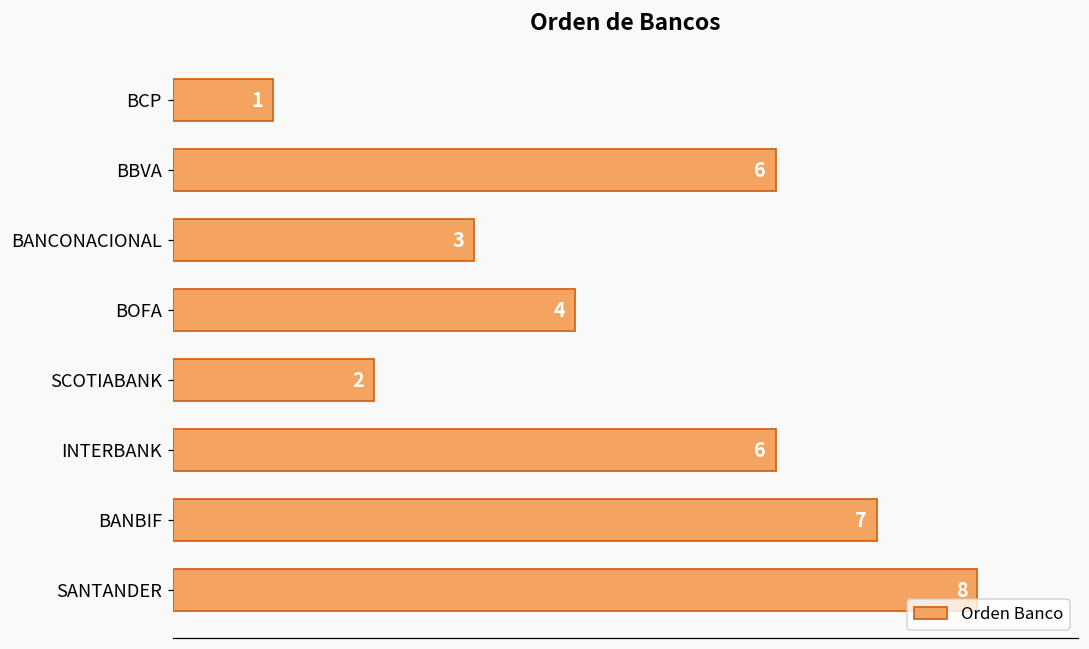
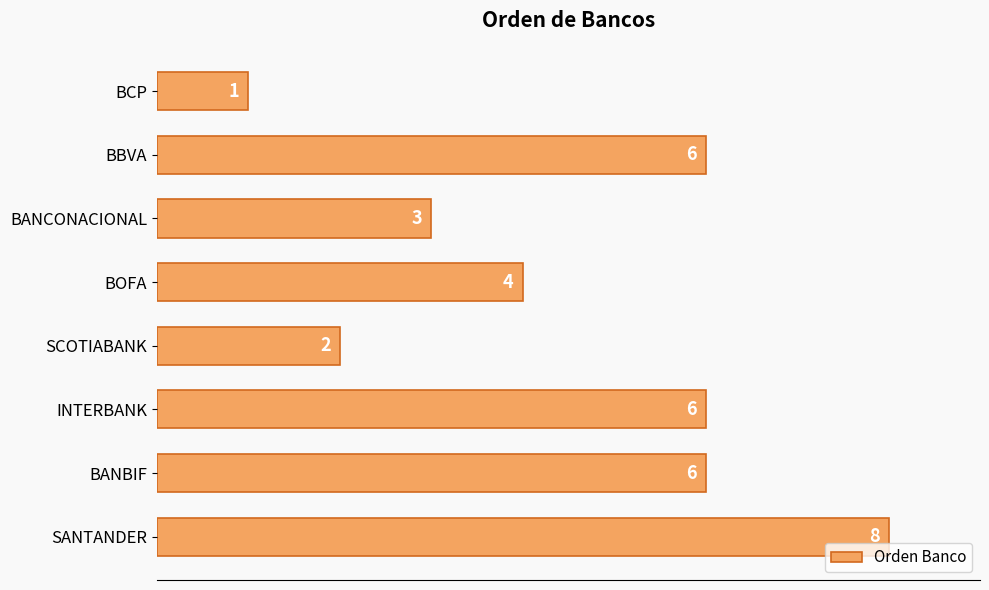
BANBIF: 7 -> 6
